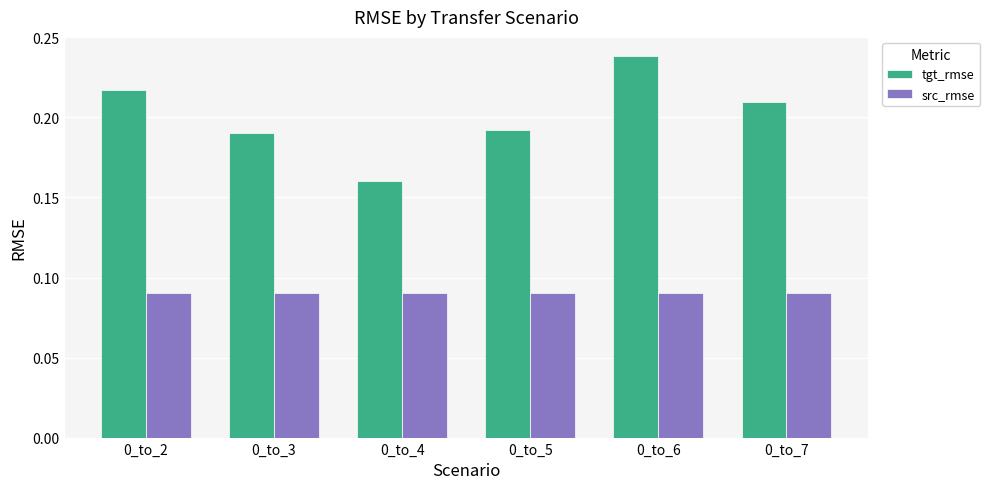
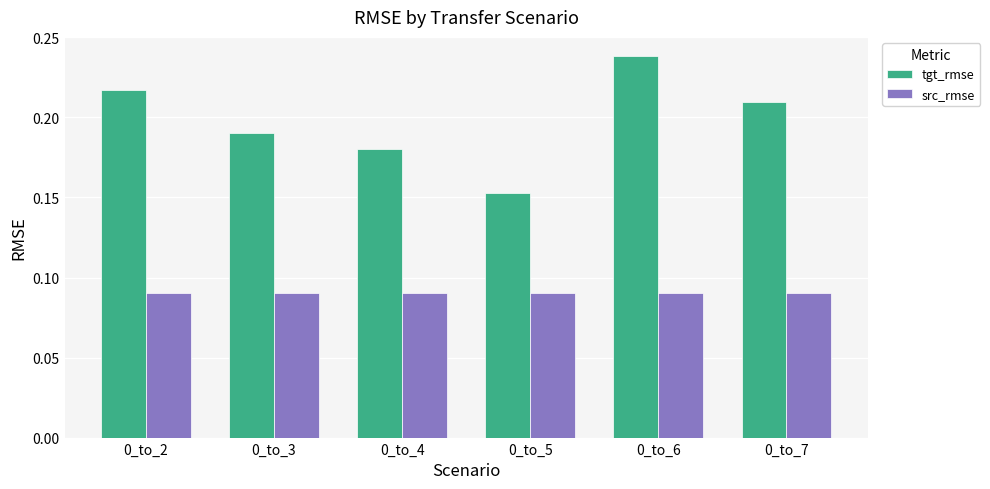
tgt_rmse, 0_to_4: 0.16 -> 0.18
tgt_rmse, 0_to_5: 0.192 -> 0.153
